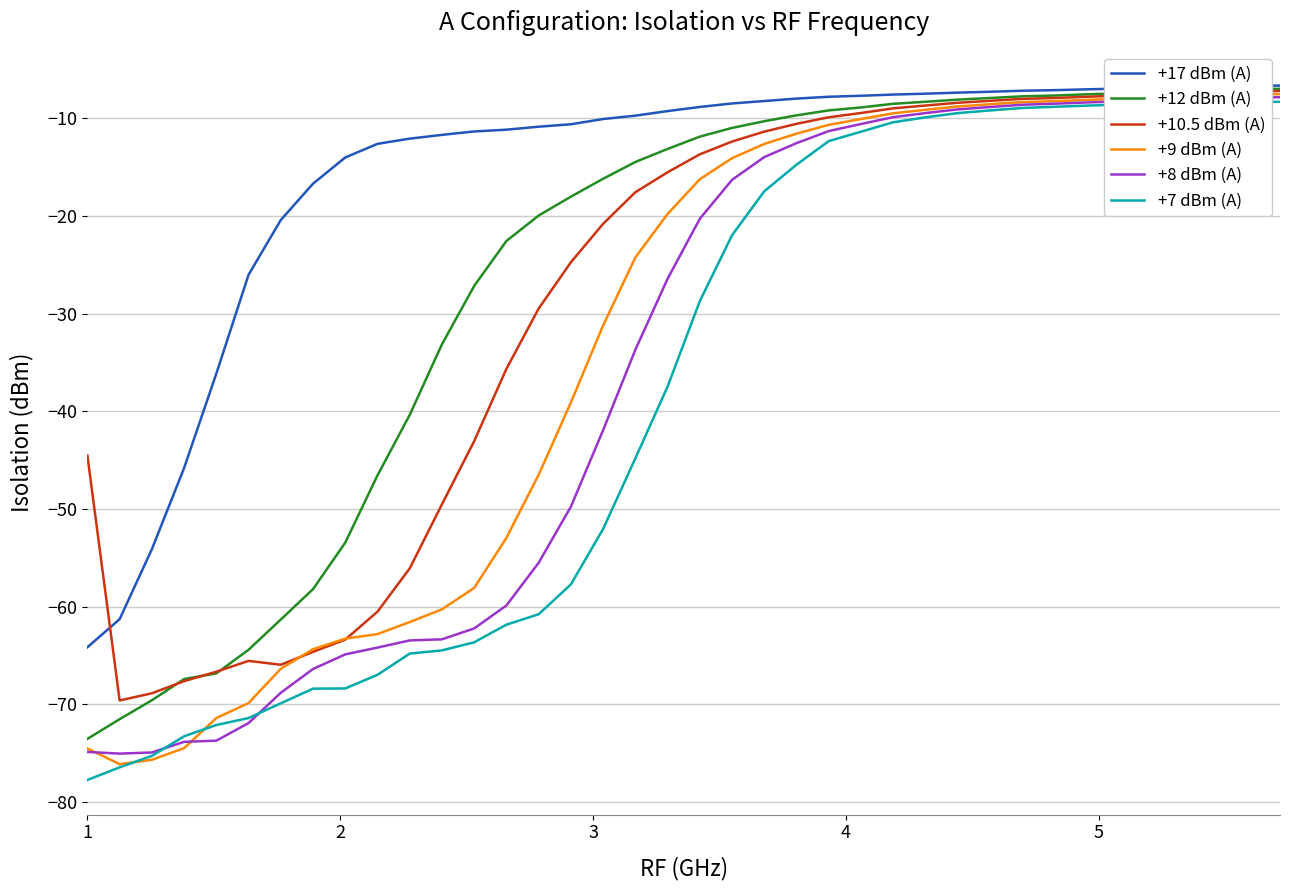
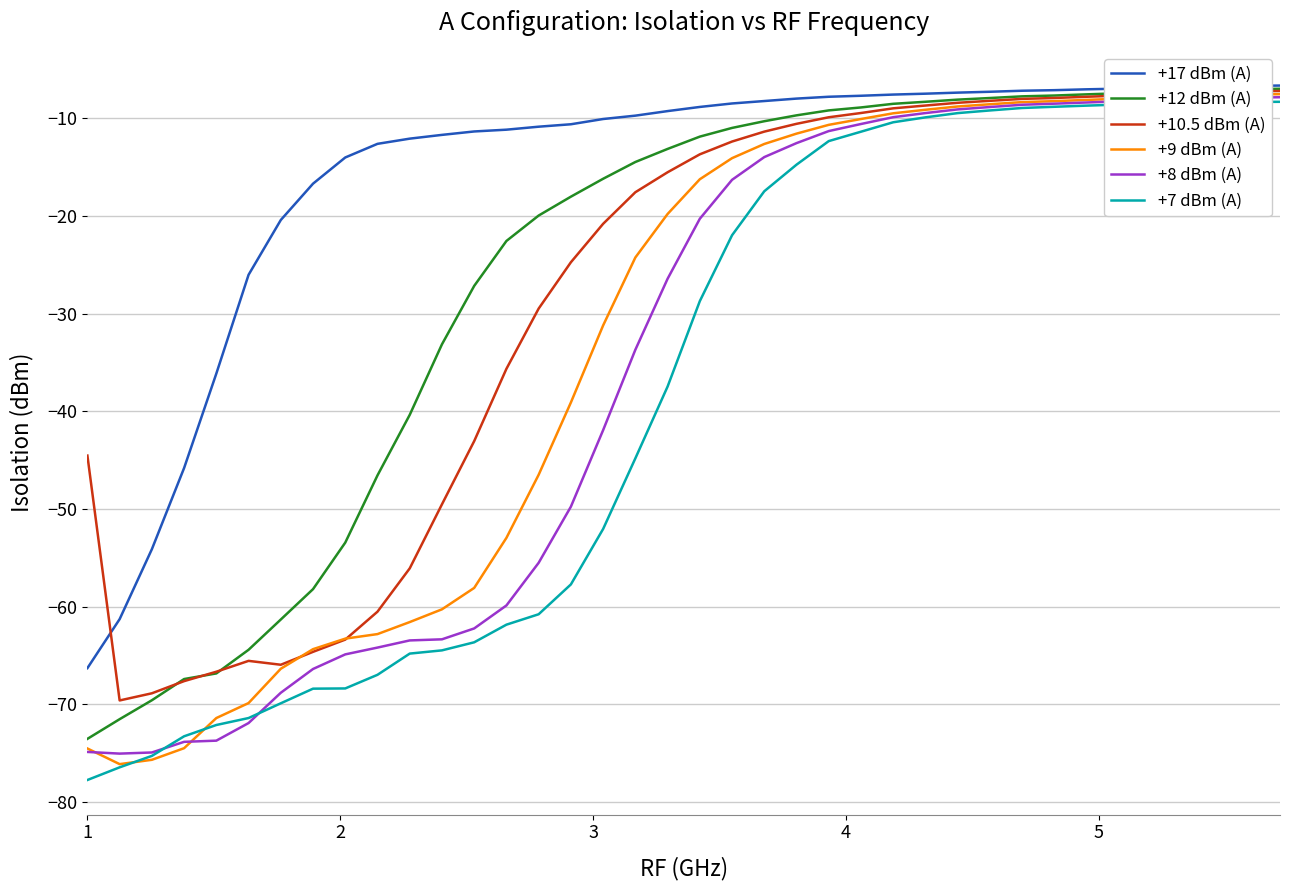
+17 dBm (A), 1: -64 -> -66
